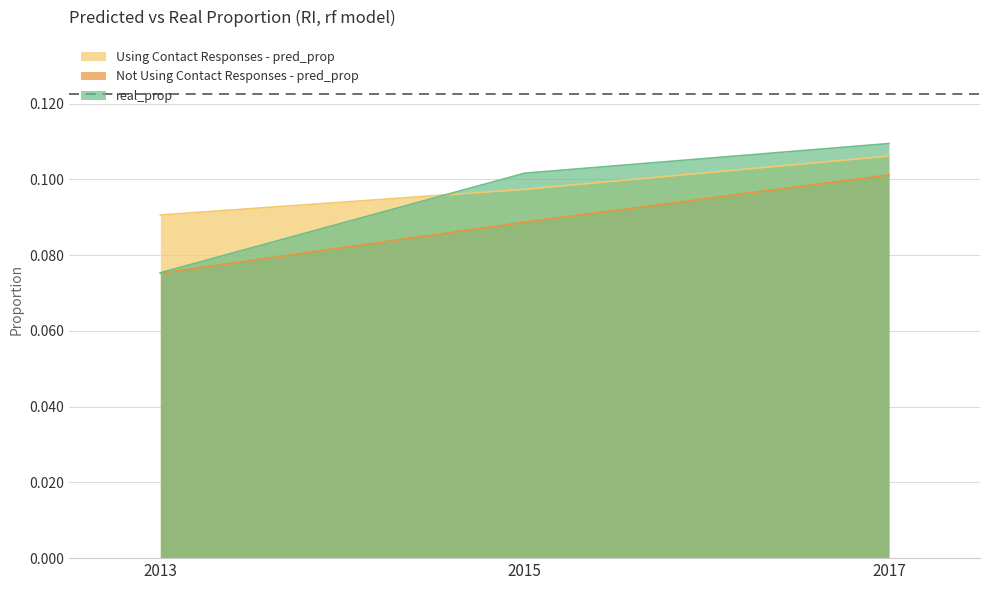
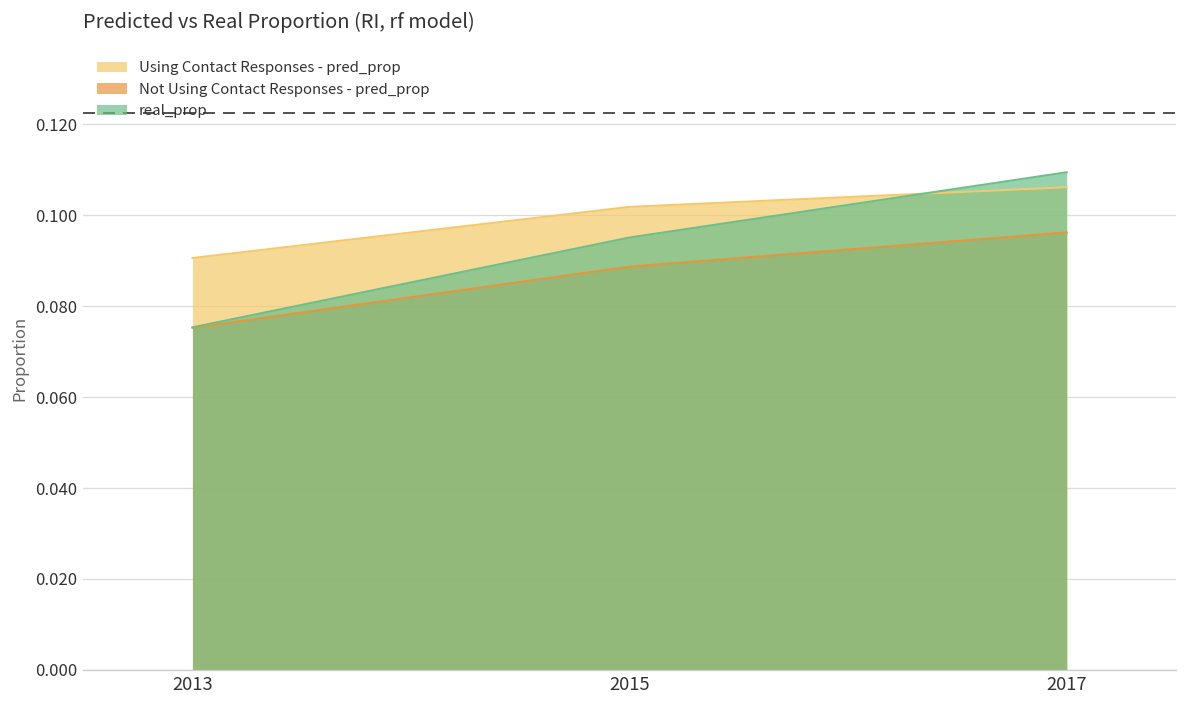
Using Contact Responses - pred_prop, 2015: 0.097 -> 0.102
real_prop, 2015: 0.102 -> 0.095
Not Using Contact Responses - pred_prop, 2017: 0.101 -> 0.096
